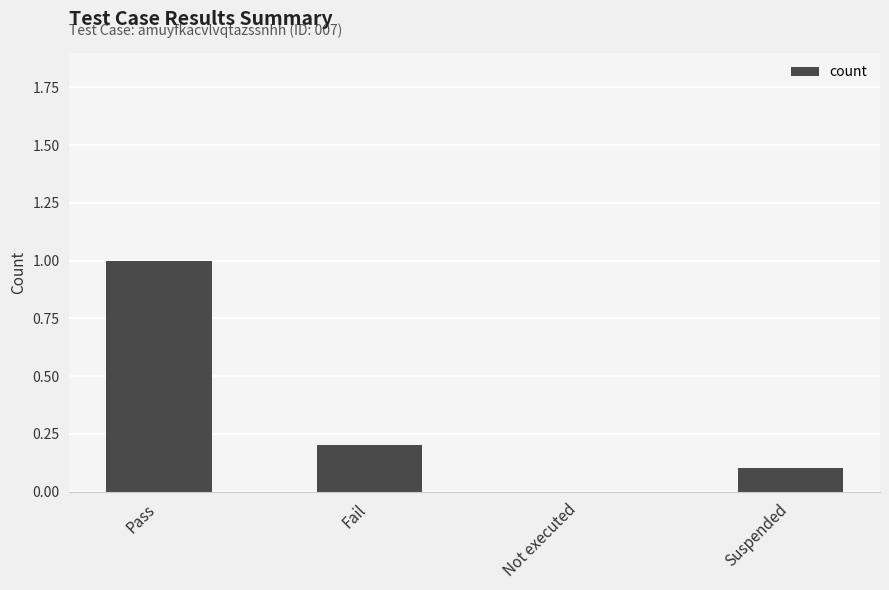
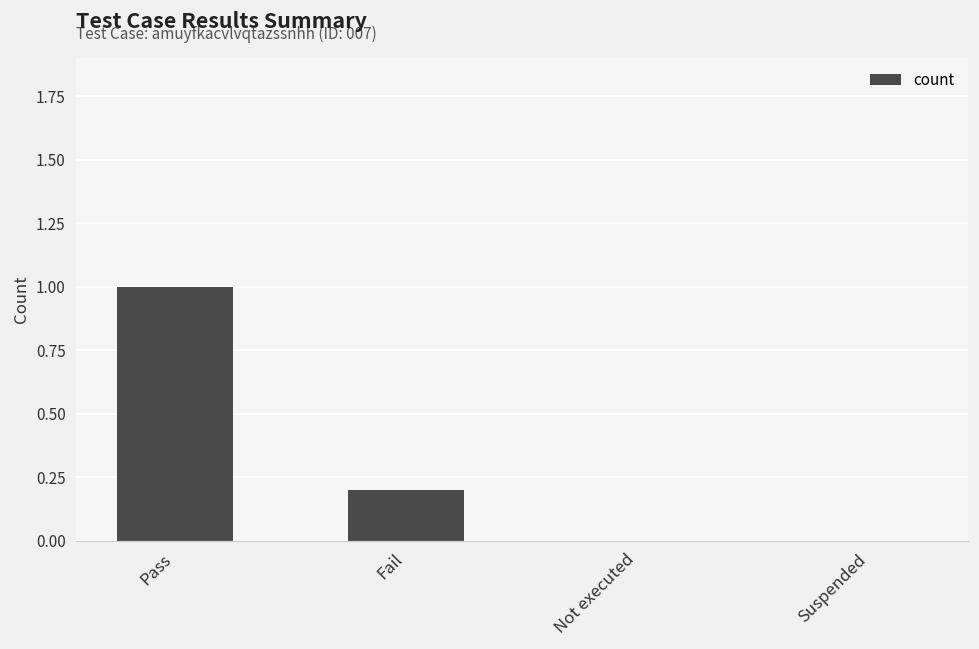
Suspended: 0.1 -> 0.0
